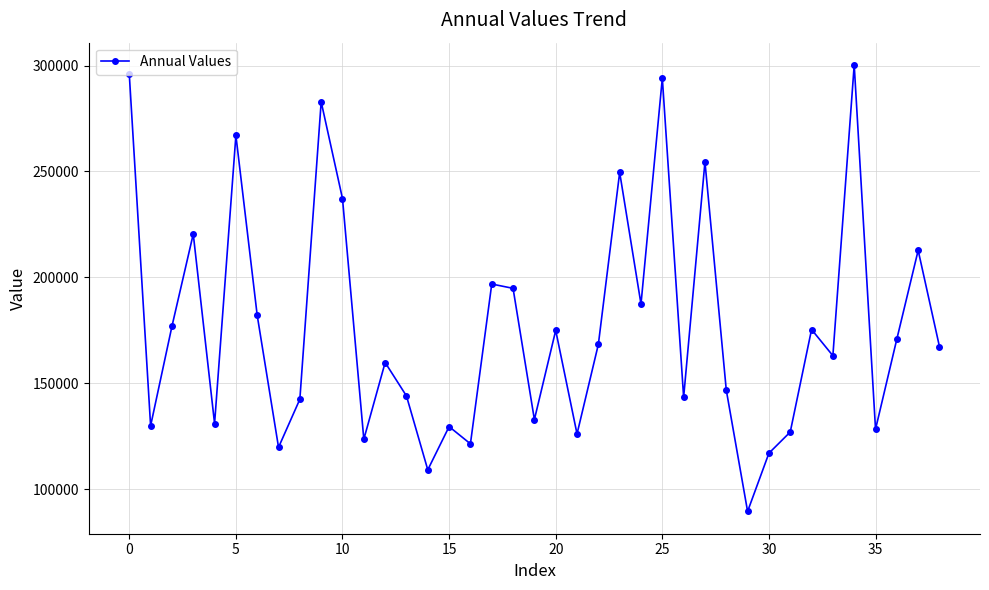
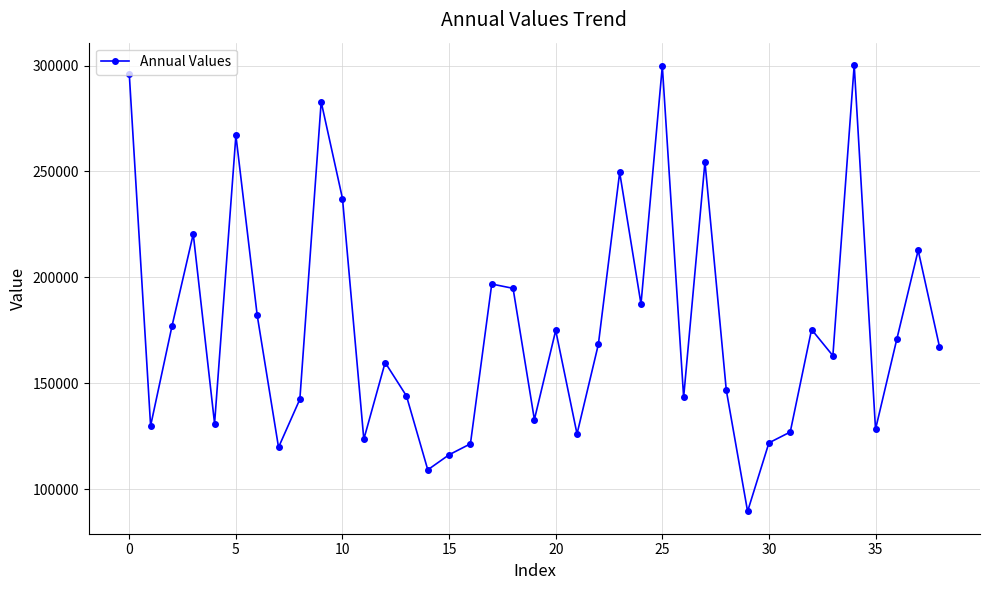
15: 130000 -> 116000
25: 294000 -> 300000
30: 117000 -> 122000
